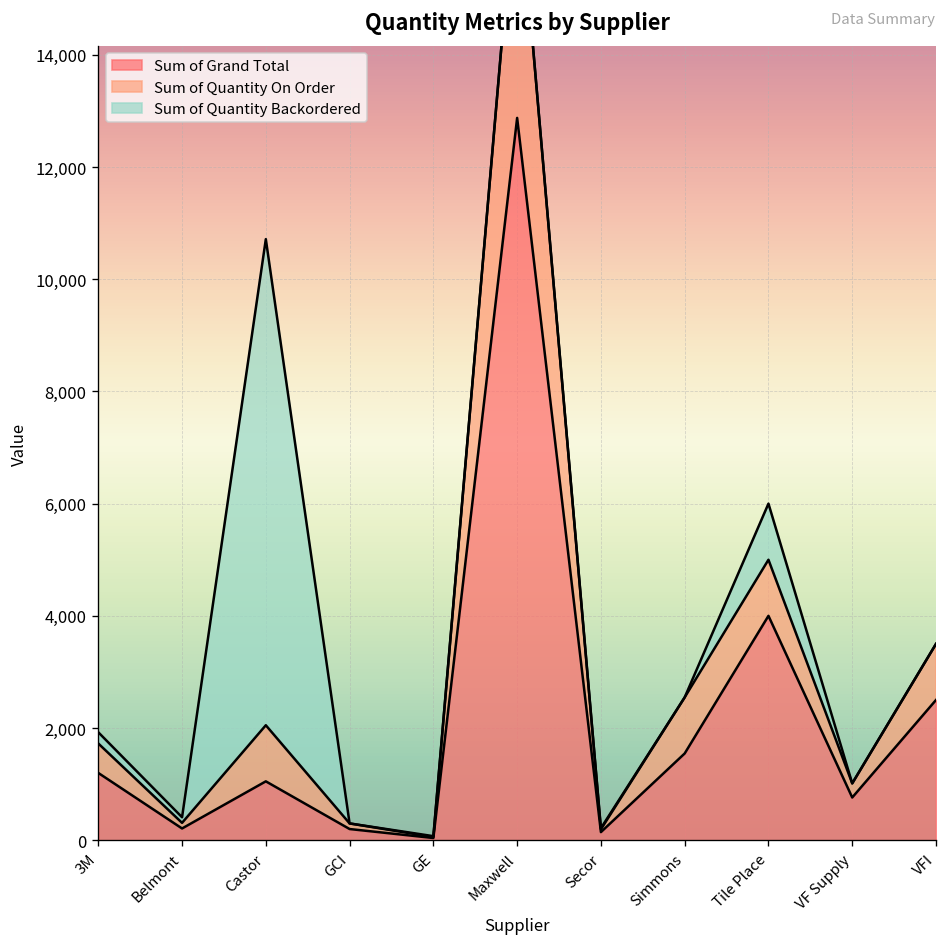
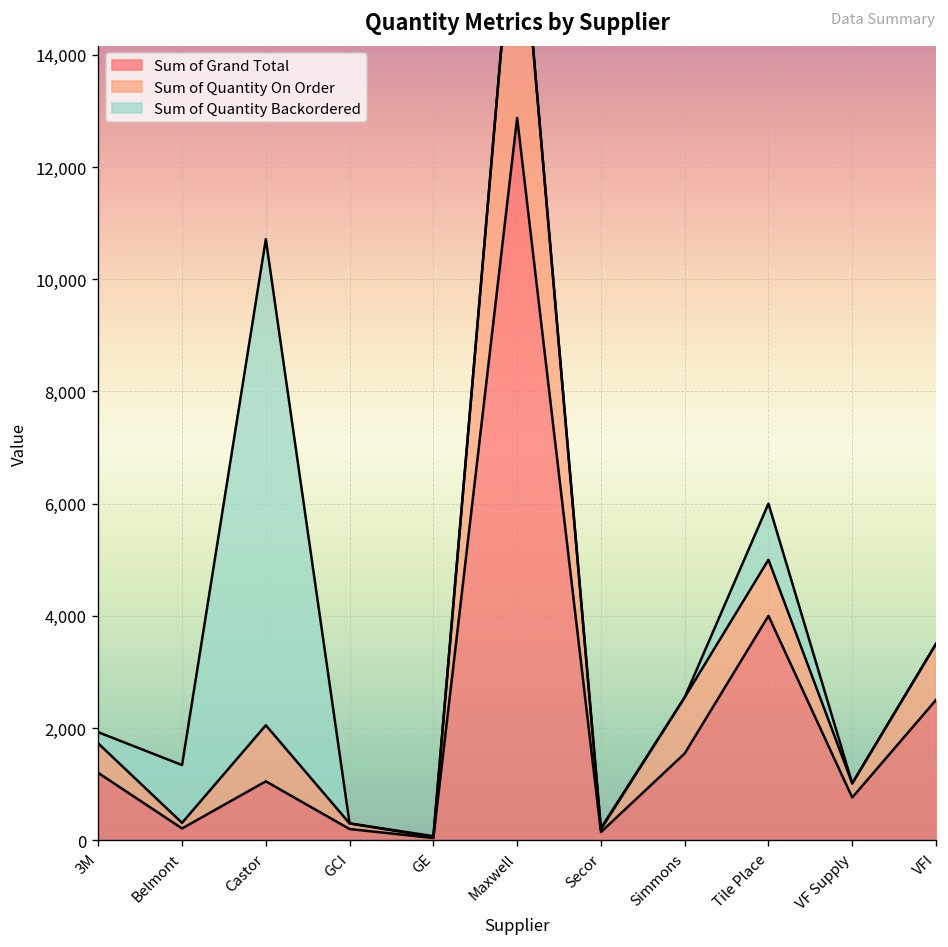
Sum of Quantity Backordered, Belmont: 100 -> 1,000
